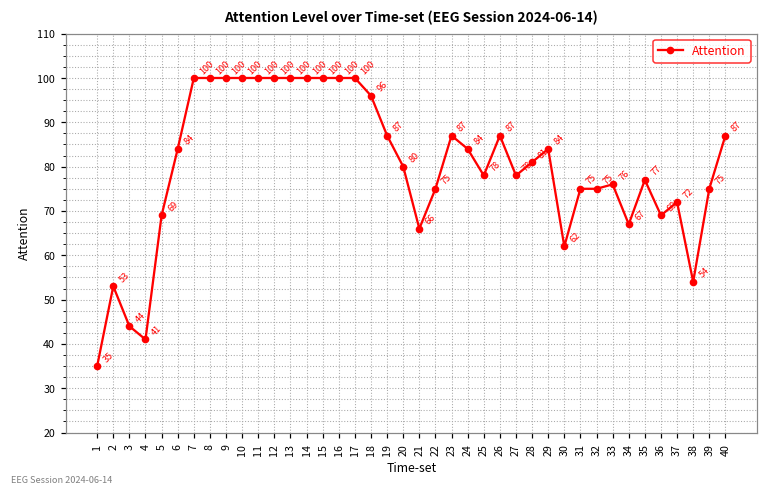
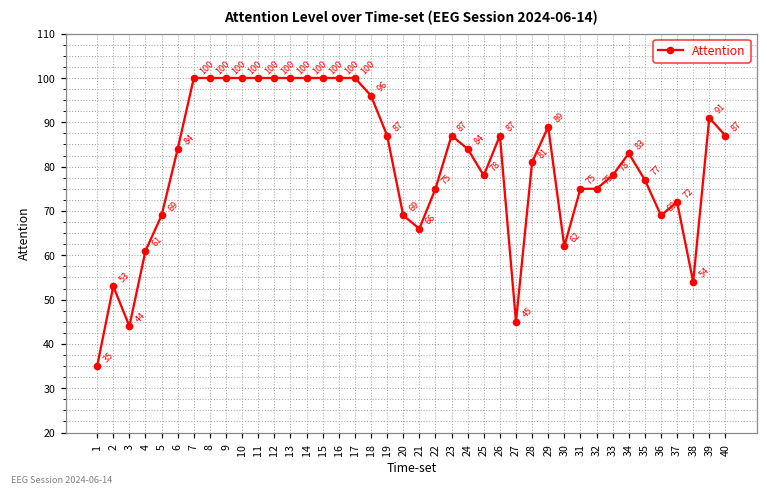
4: 41 -> 61
20: 80 -> 69
27: 78 -> 45
29: 84 -> 89
33: 76 -> 78
34: 67 -> 83
39: 75 -> 91
